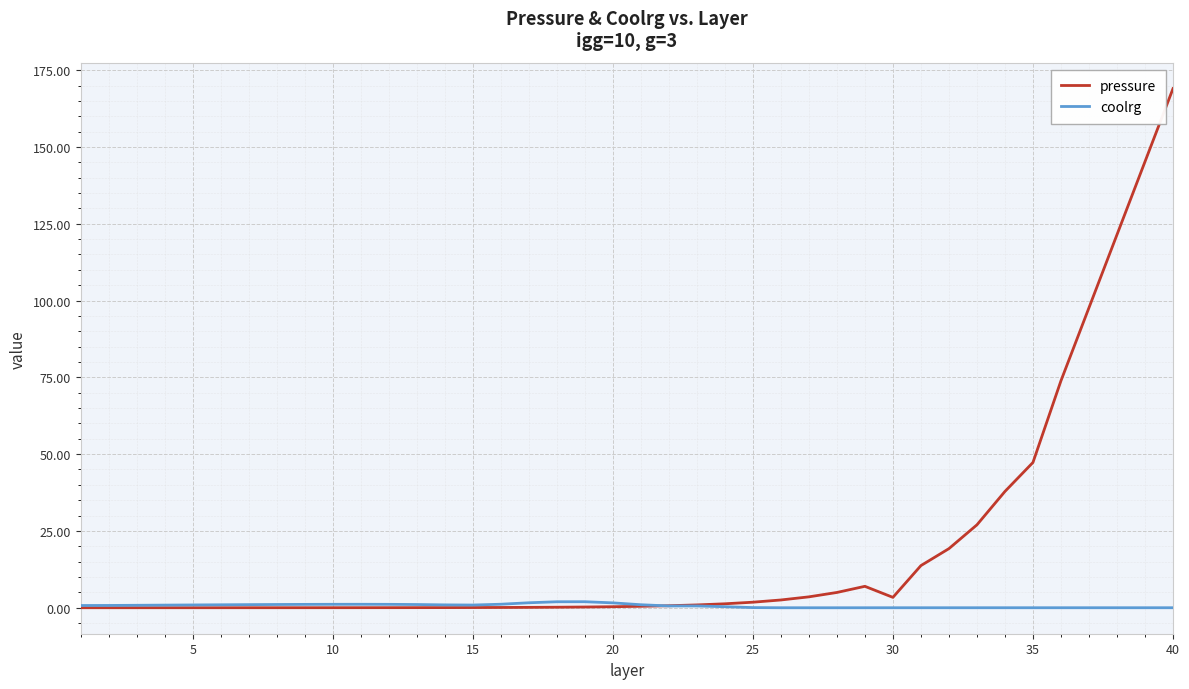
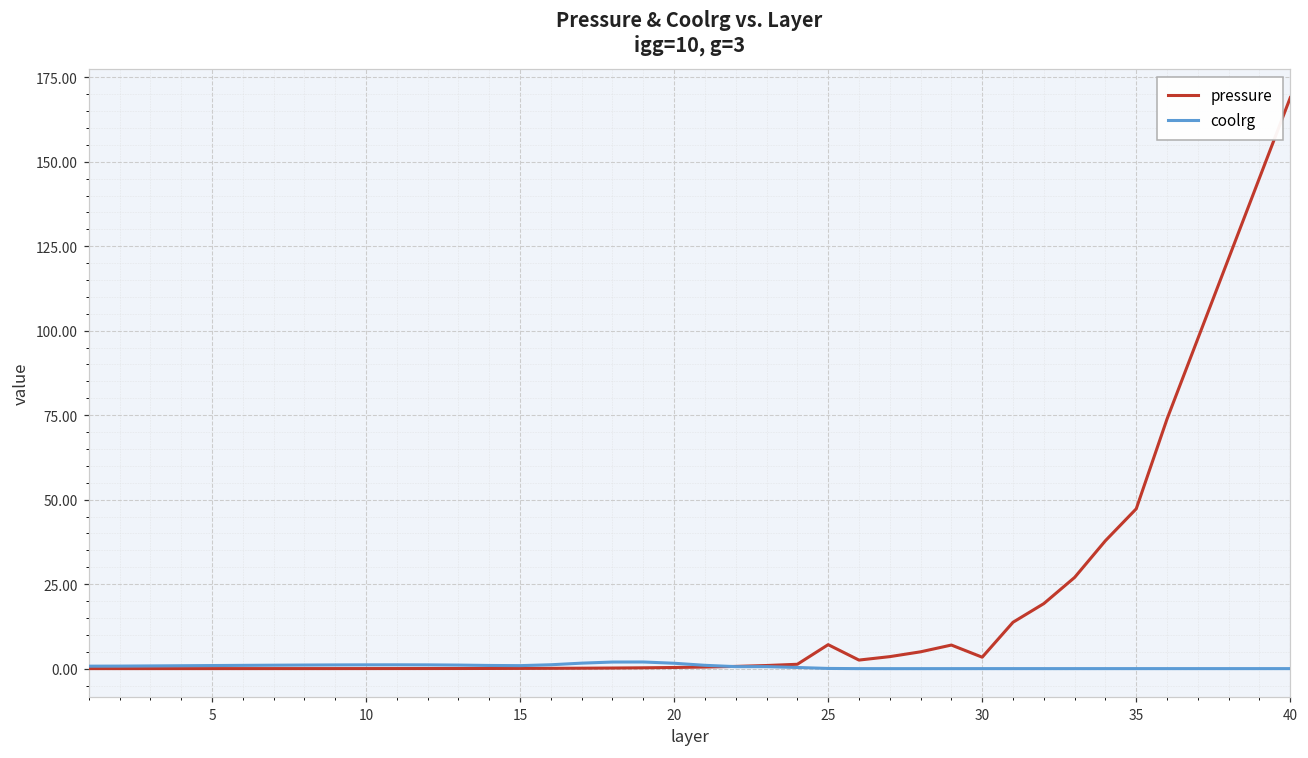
pressure, 25: 2 -> 7
